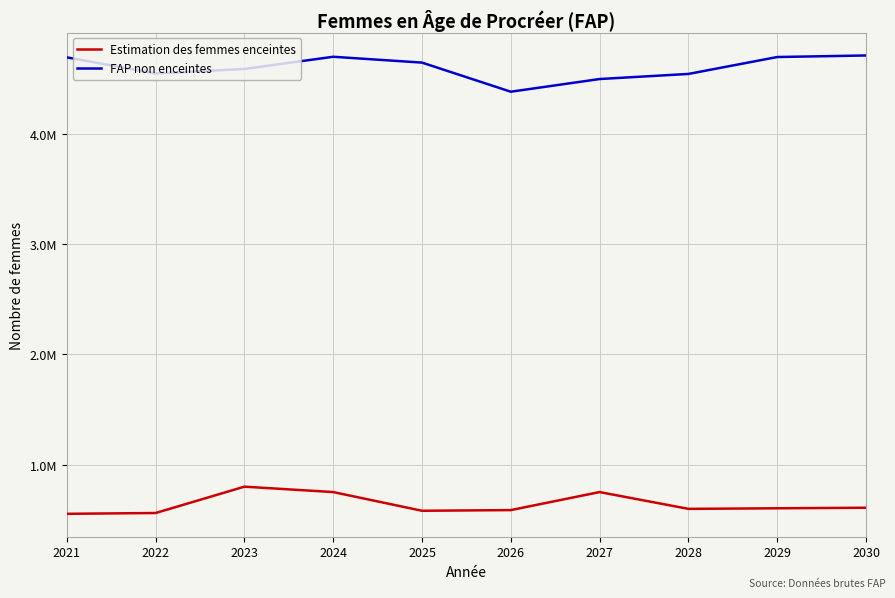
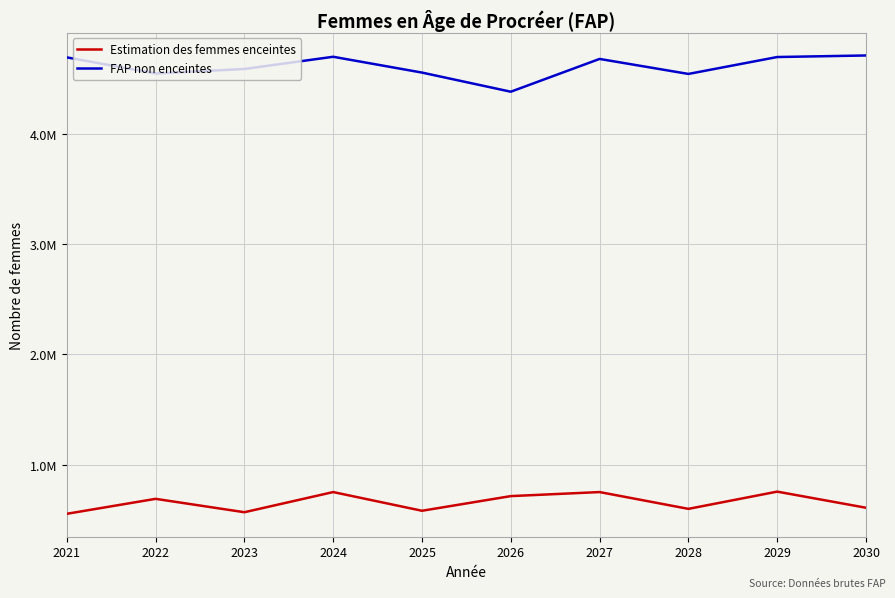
Estimation des femmes enceintes, 2022: 560000 -> 690000
Estimation des femmes enceintes, 2023: 800000 -> 570000
FAP non enceintes, 2025: 4640000 -> 4550000
Estimation des femmes enceintes, 2026: 590000 -> 720000
FAP non enceintes, 2027: 4490000 -> 4680000
Estimation des femmes enceintes, 2029: 610000 -> 760000
